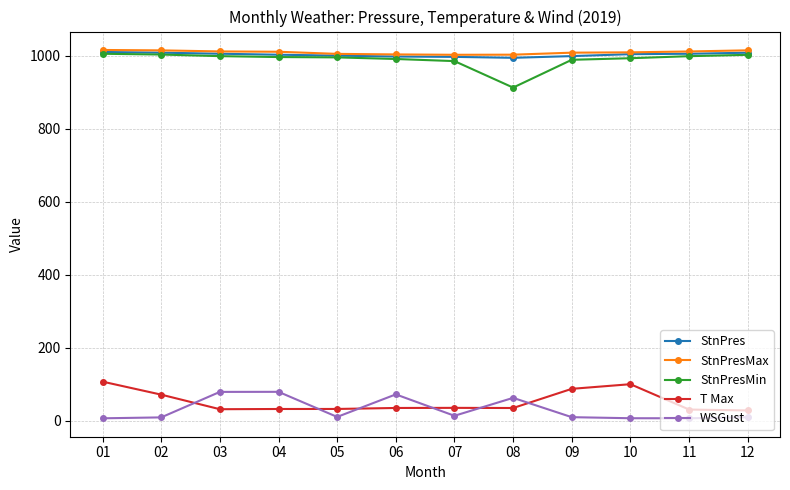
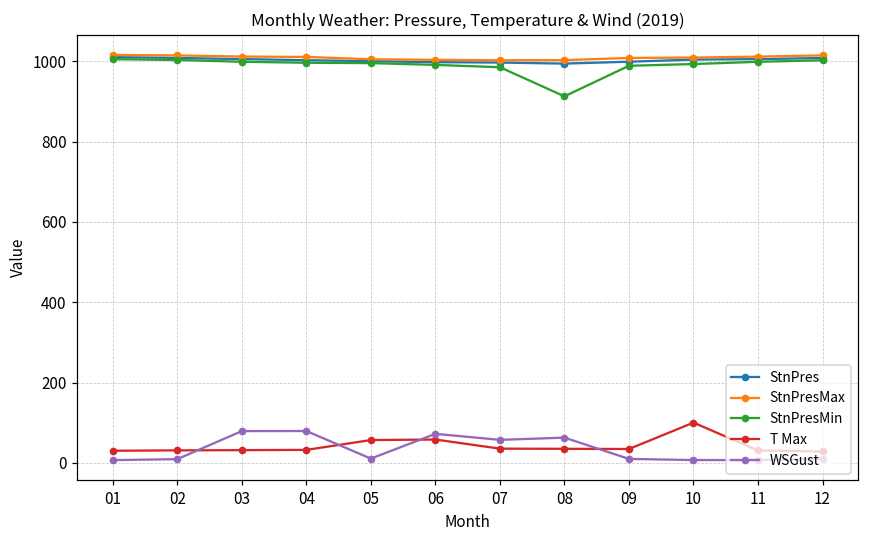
T Max, 01: 110 -> 30
T Max, 02: 70 -> 30
T Max, 05: 30 -> 60
T Max, 06: 40 -> 60
WSGust, 07: 10 -> 60
T Max, 09: 90 -> 30
